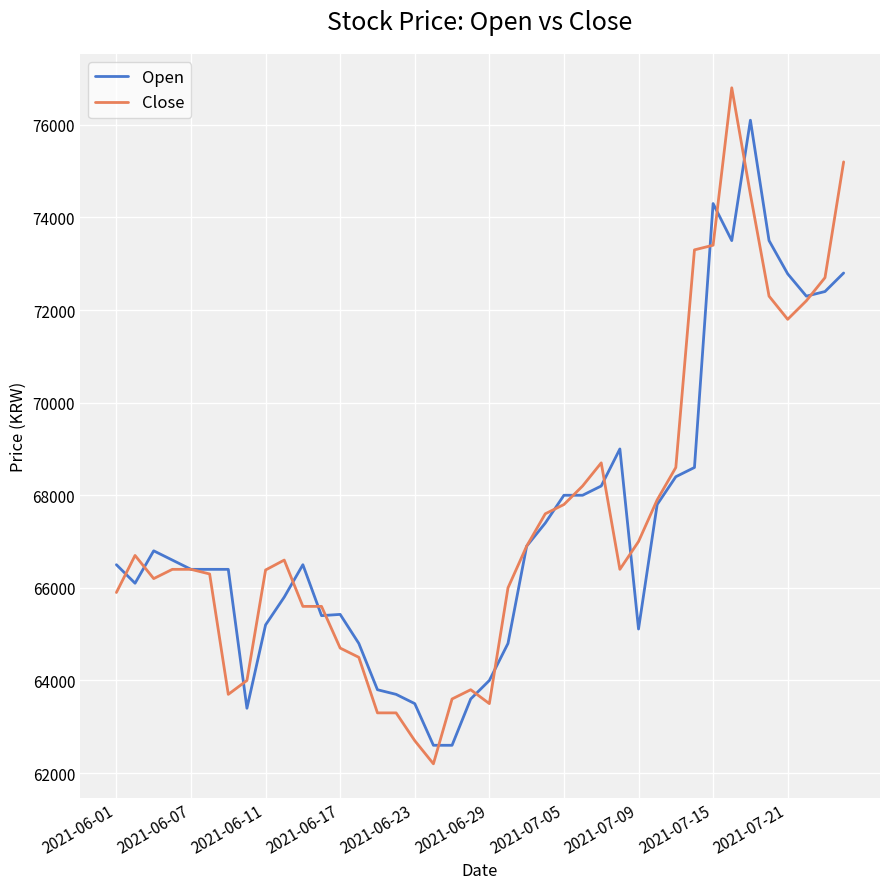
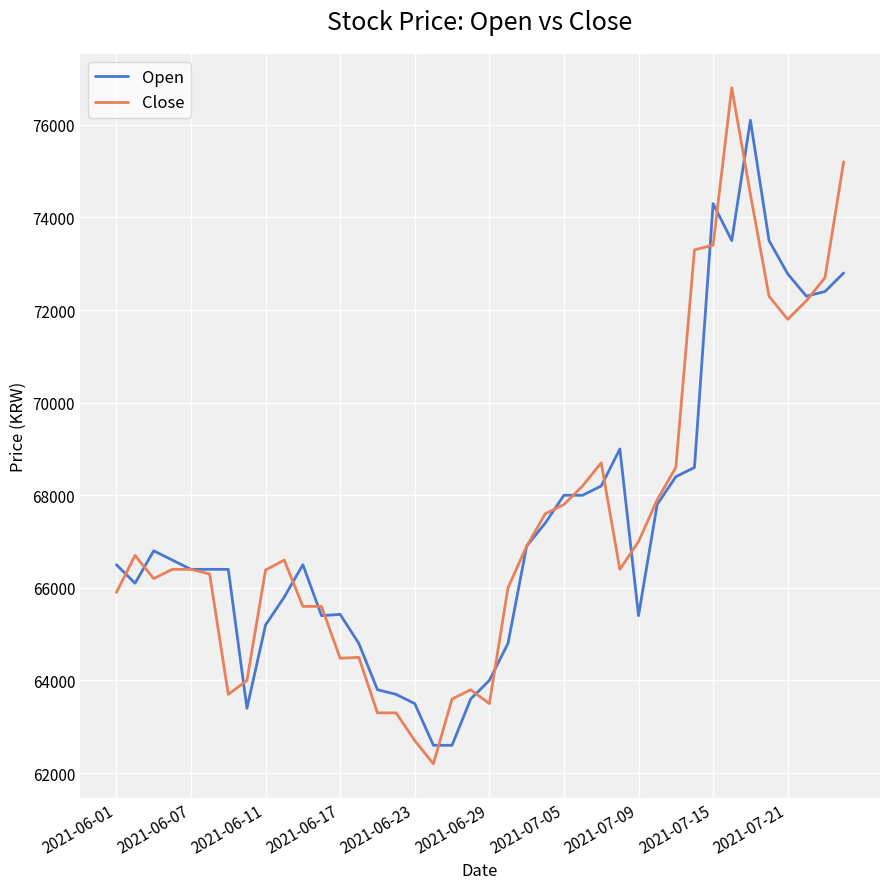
Close, 2021-06-17: 64700 -> 64500
Open, 2021-07-09: 65100 -> 65400
